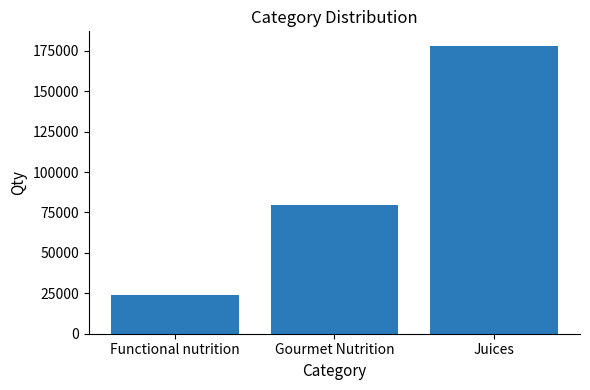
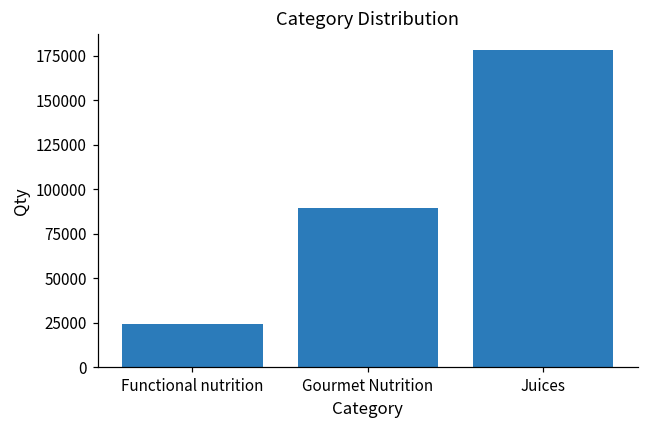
Gourmet Nutrition: 79000 -> 89000
